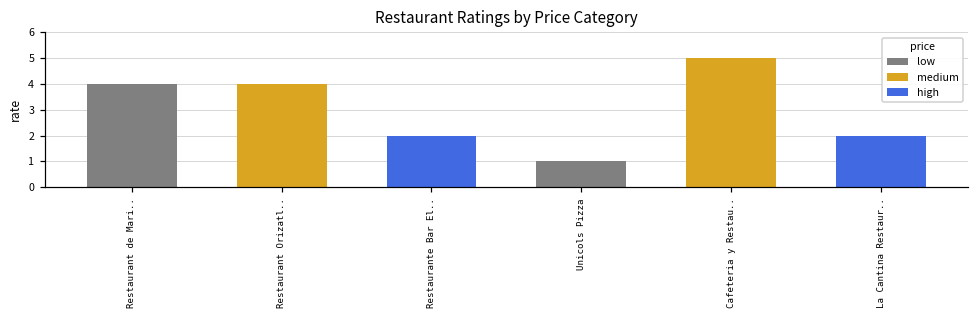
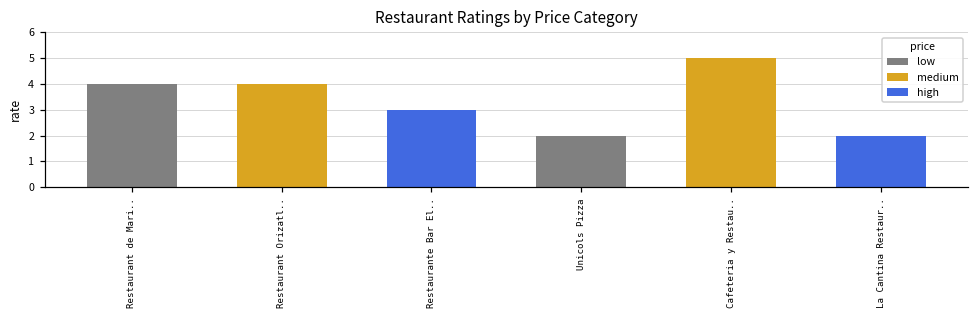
high, Restaurante Bar El..: 2 -> 3
low, Unicols Pizza: 1 -> 2
